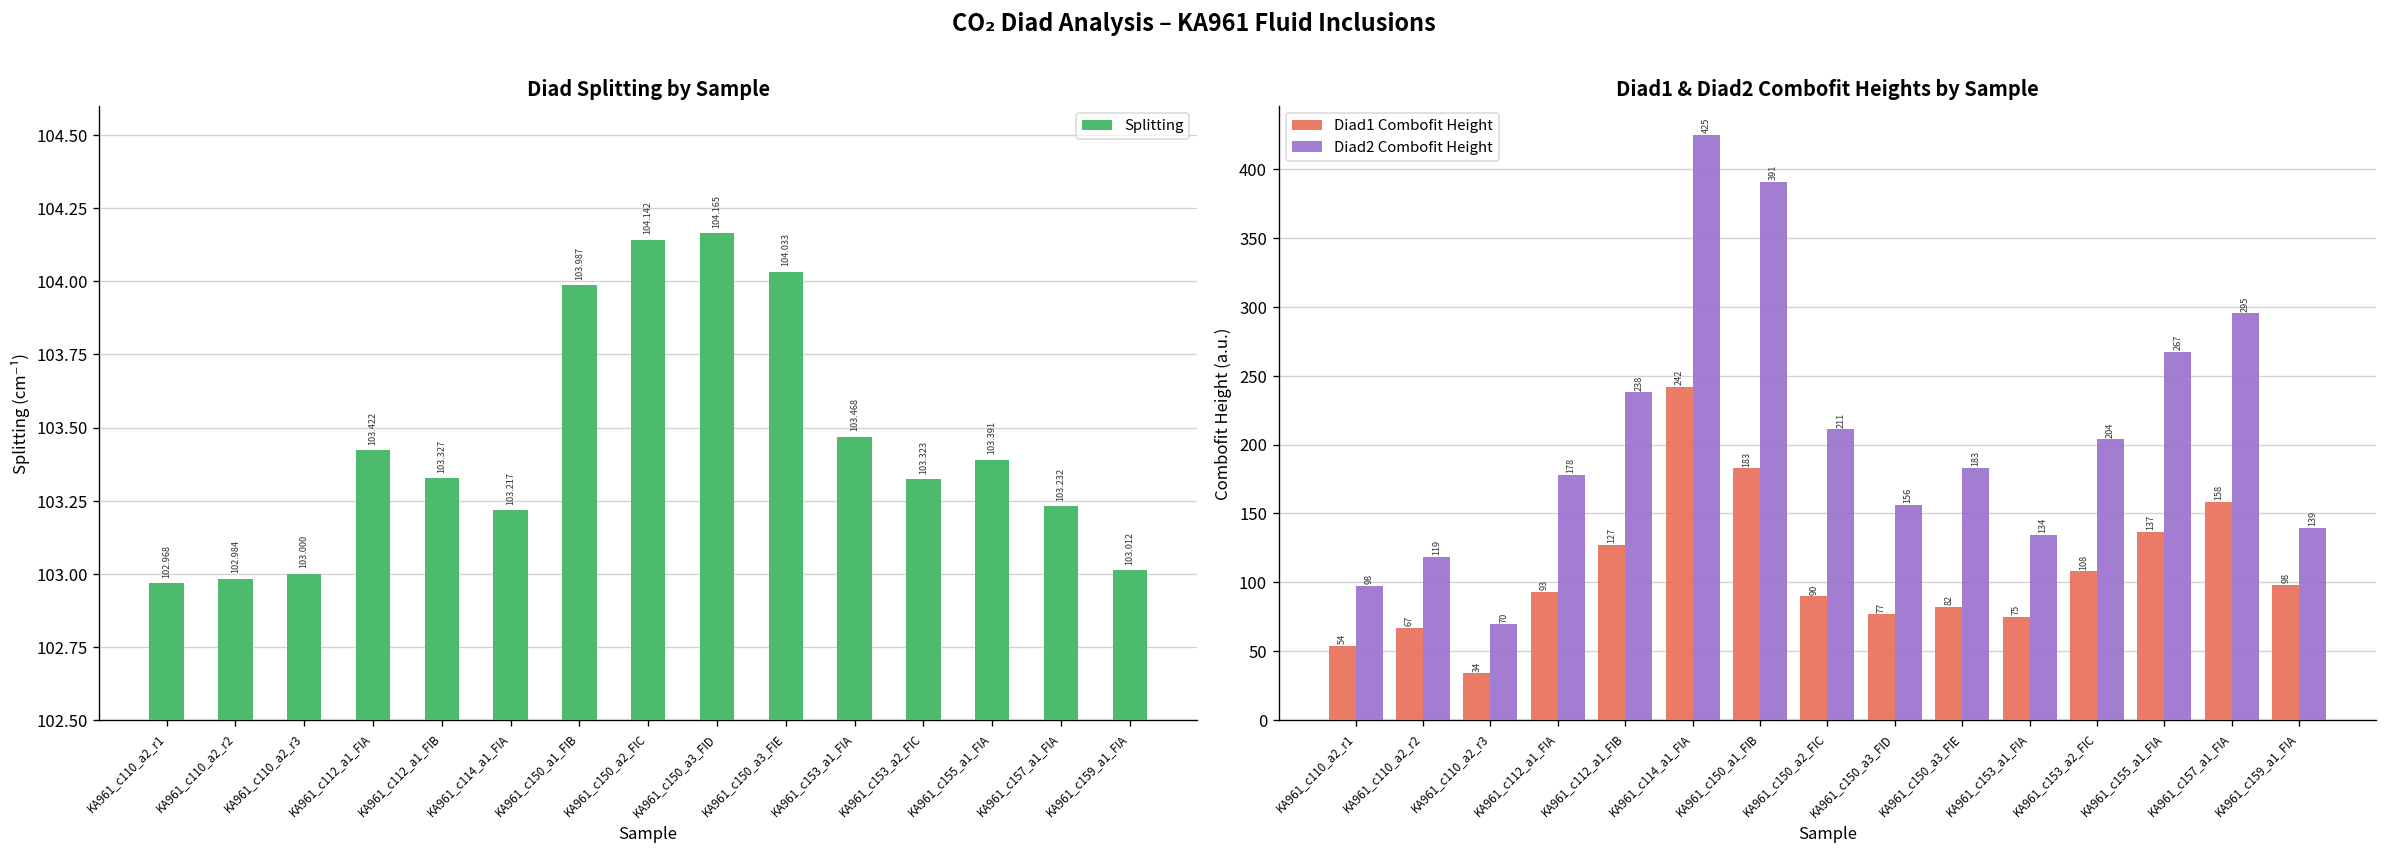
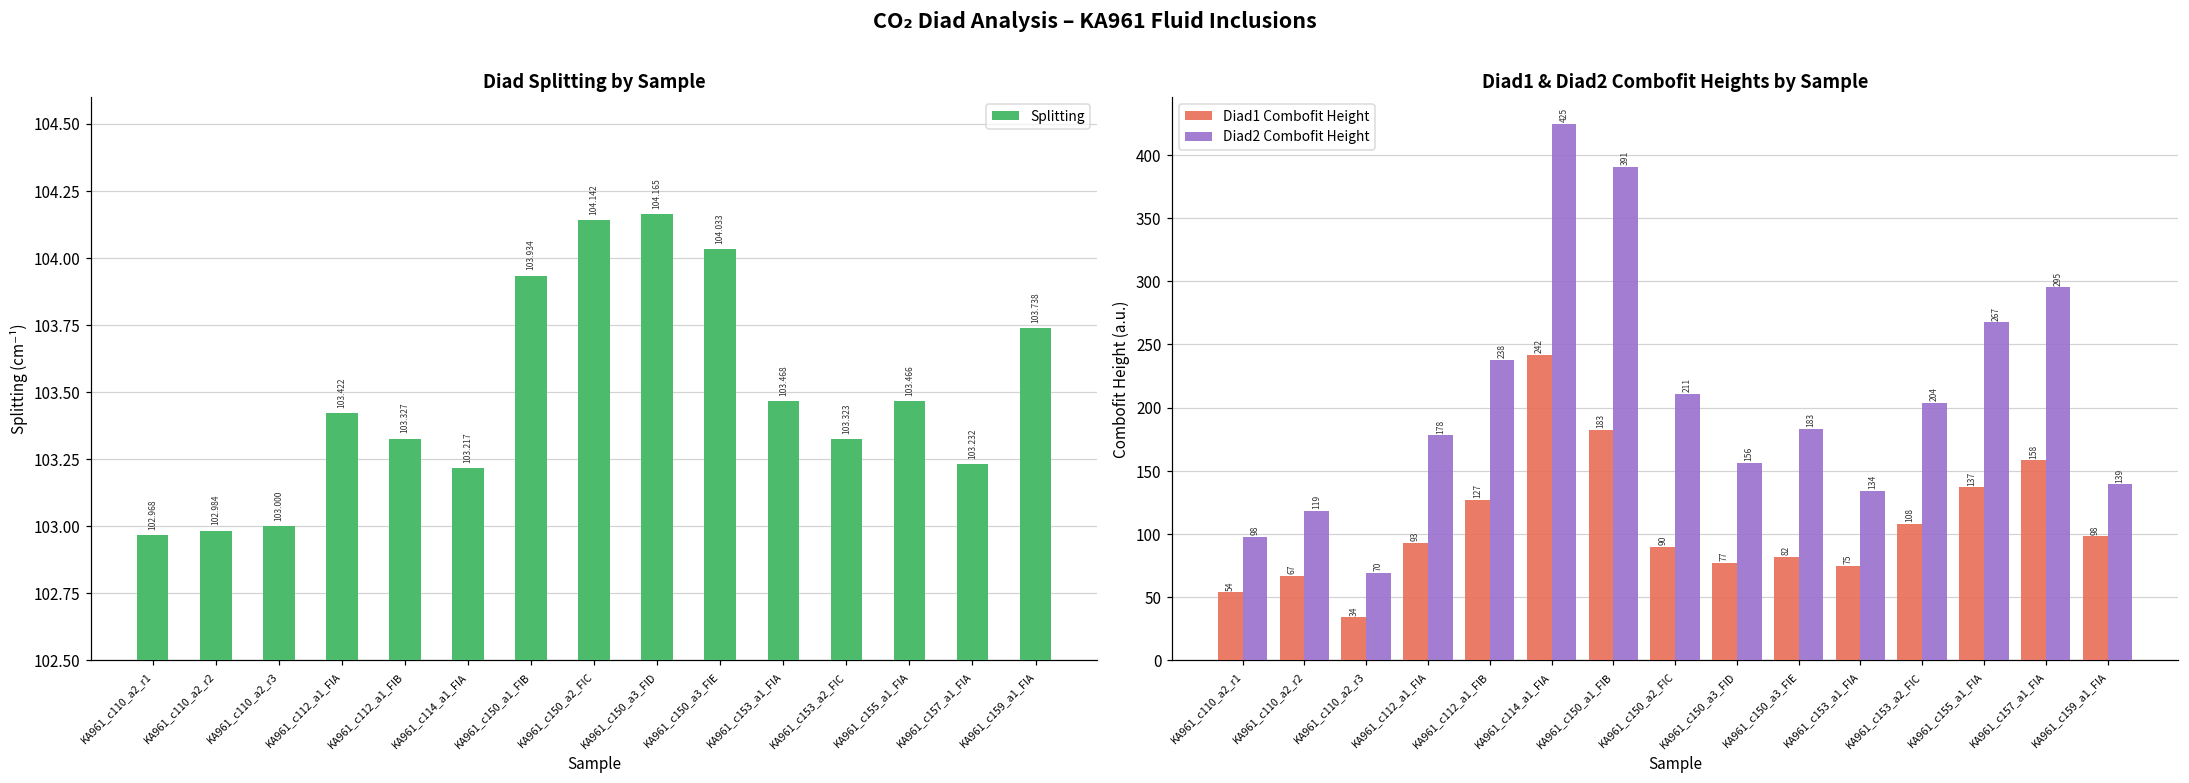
Diad Splitting by Sample, KA961_c150_a1_FIB: 103.987 -> 103.934
Diad Splitting by Sample, KA961_c155_a1_FIA: 103.391 -> 103.466
Diad Splitting by Sample, KA961_c159_a1_FIA: 103.012 -> 103.738
